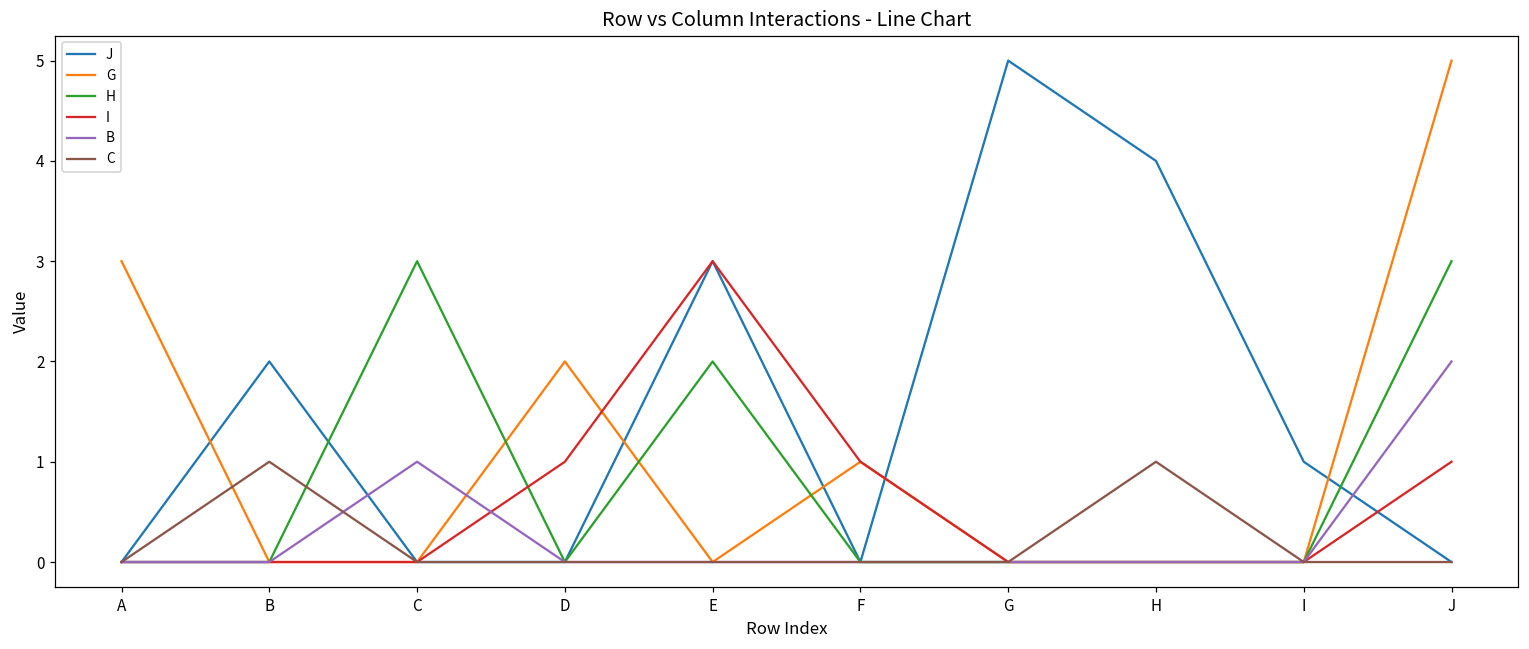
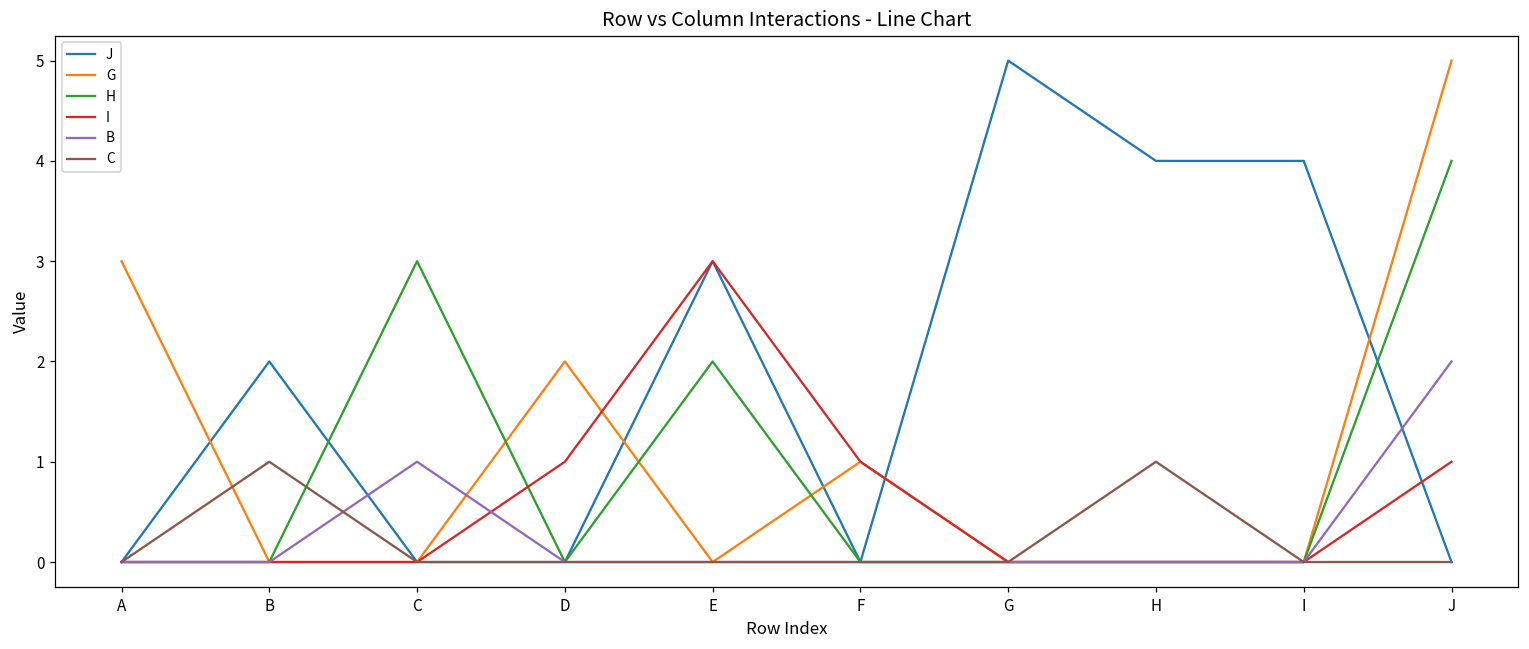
J, I: 1 -> 4
H, J: 3 -> 4
